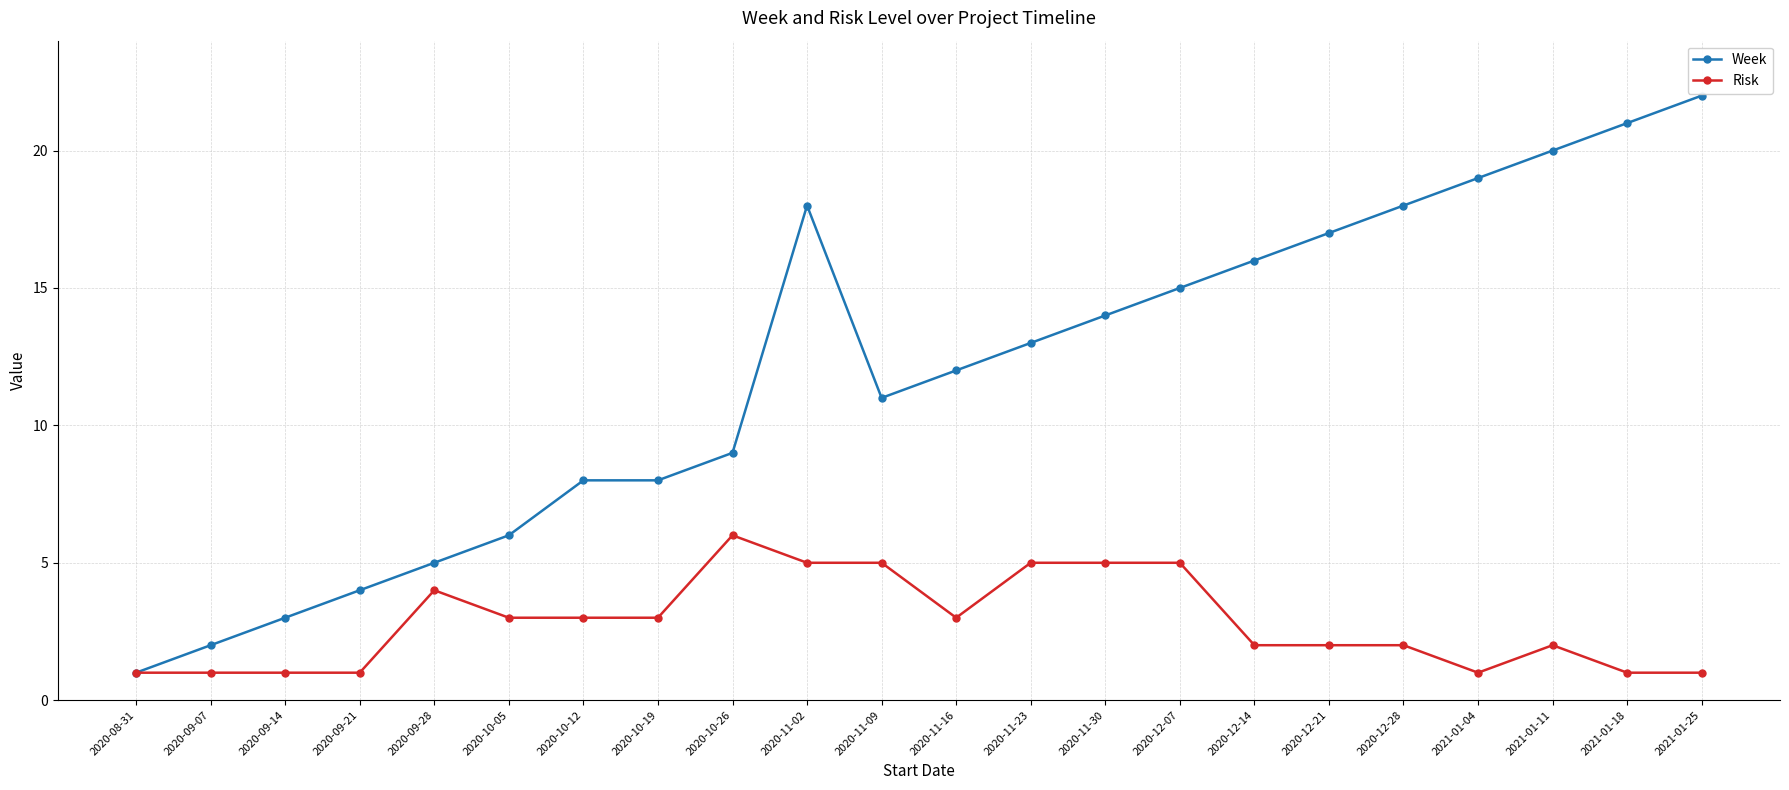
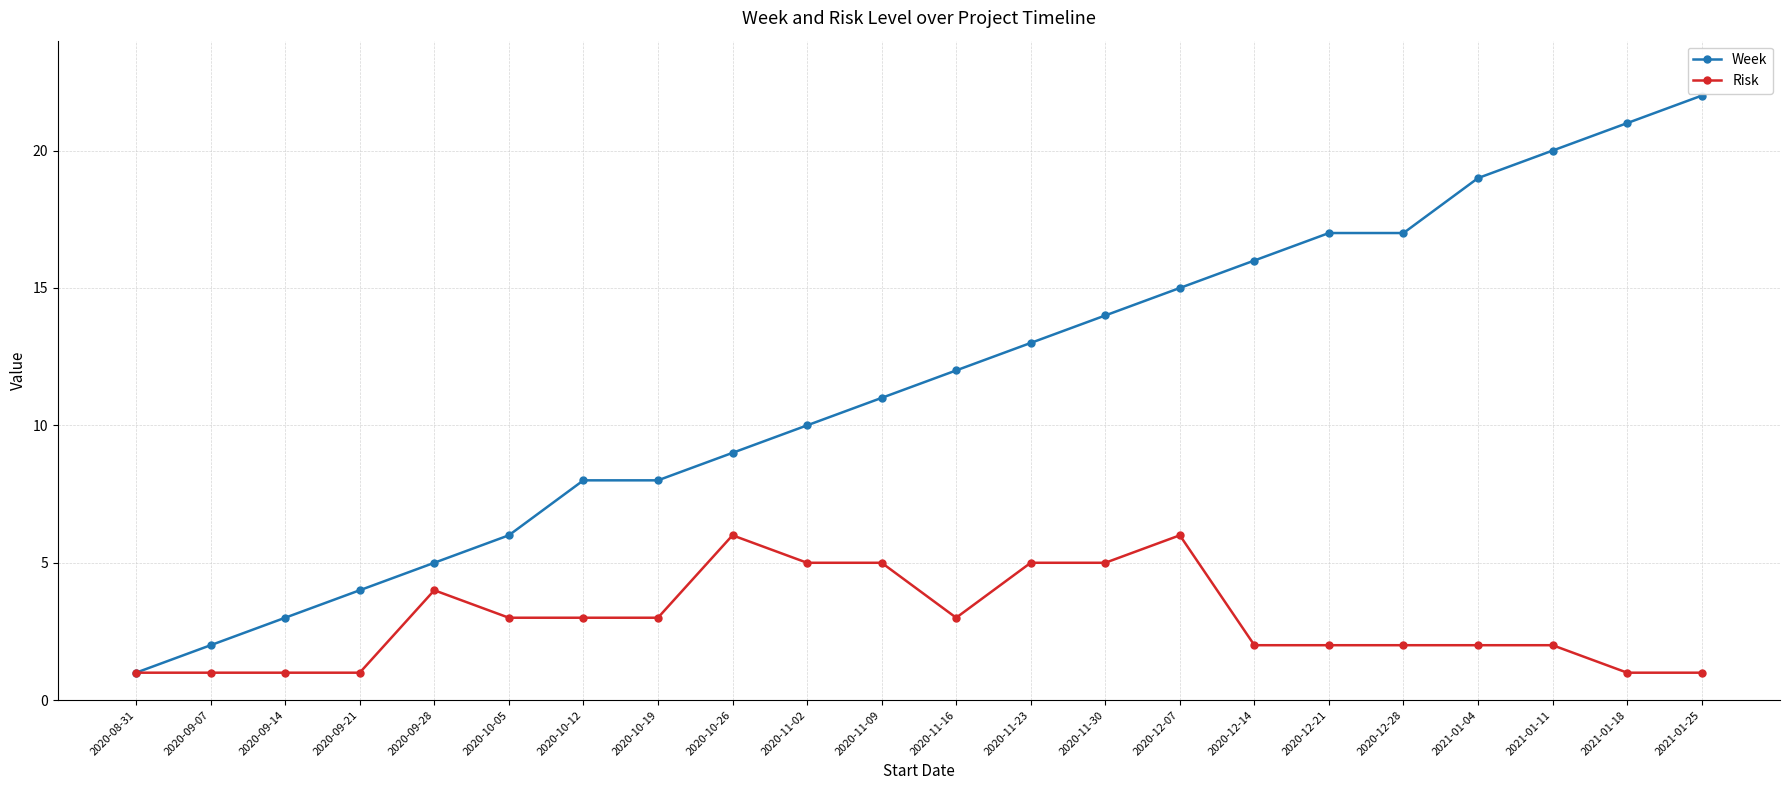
Week, 2020-11-02: 18 -> 10
Risk, 2020-12-07: 5 -> 6
Week, 2020-12-28: 18 -> 17
Risk, 2021-01-04: 1 -> 2
